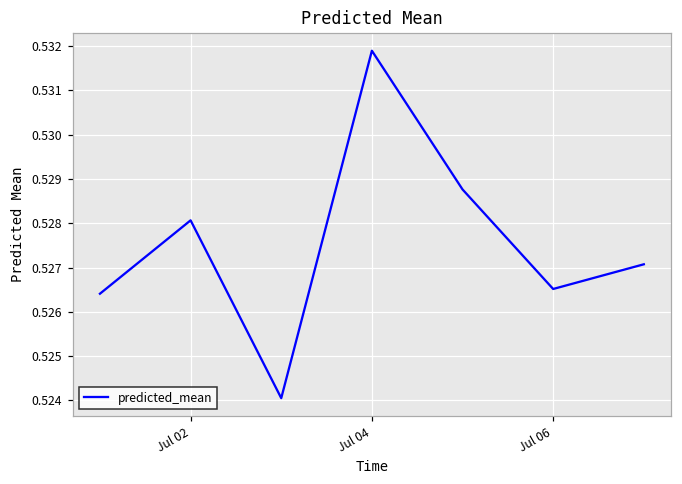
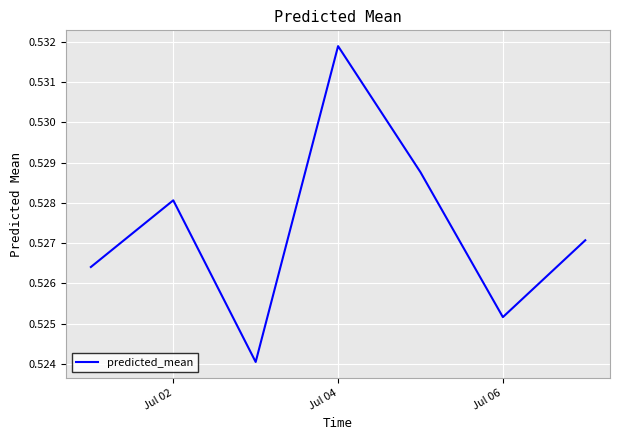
Jul 06: 0.5265 -> 0.5252
